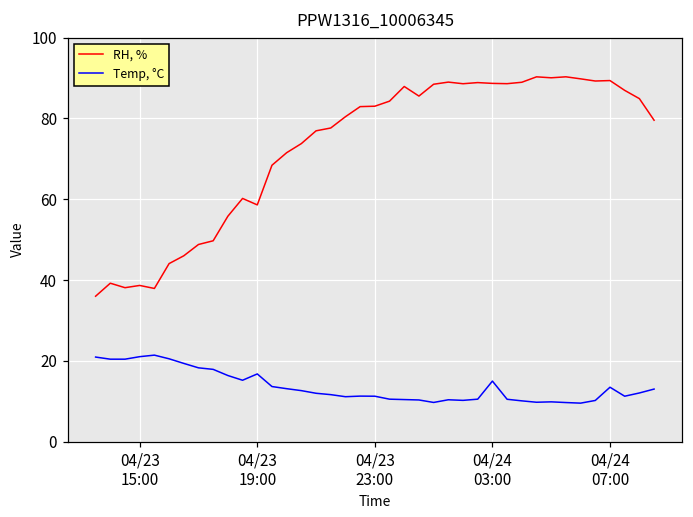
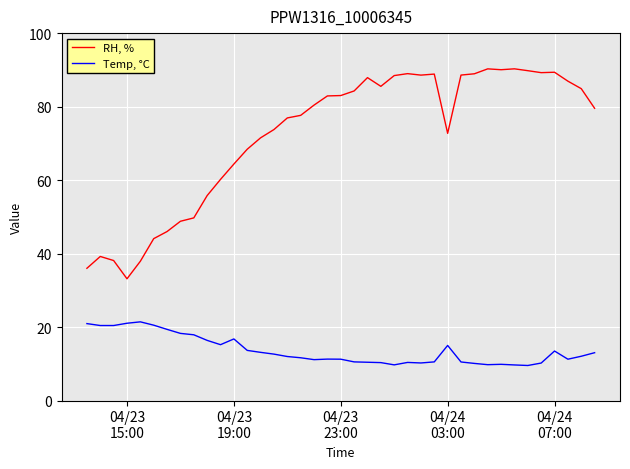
RH, %, 04/23 15:00: 39 -> 33
RH, %, 04/23 19:00: 59 -> 64
RH, %, 04/24 03:00: 89 -> 73
